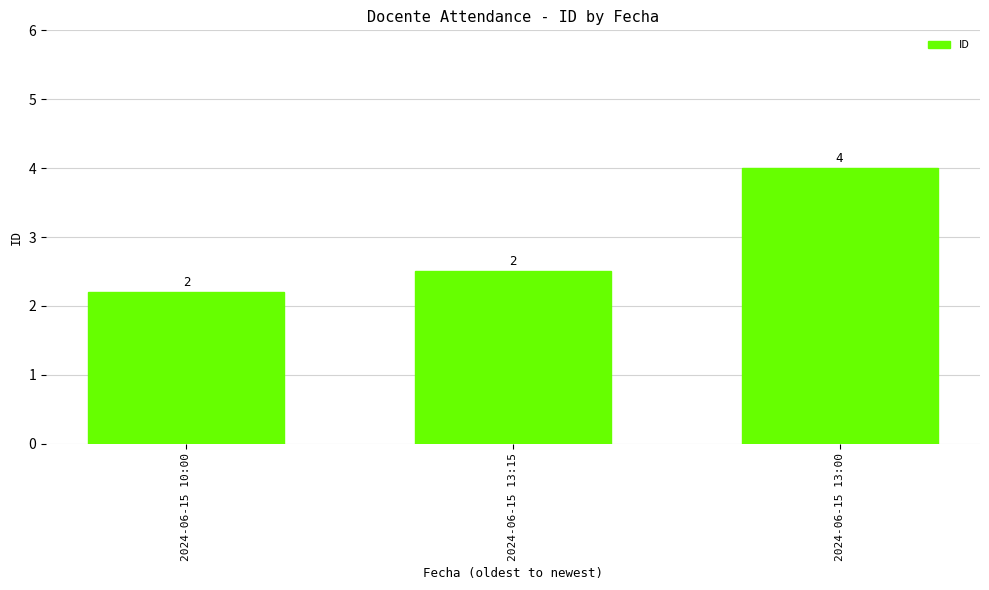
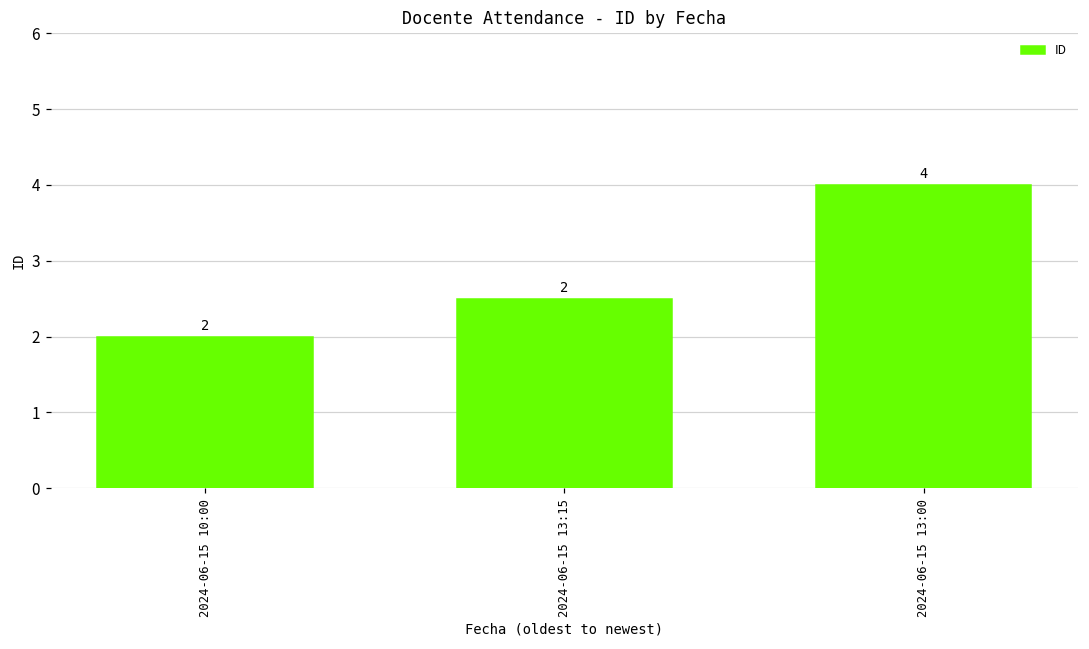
2024-06-15 10:00: 2.2 -> 2.0
